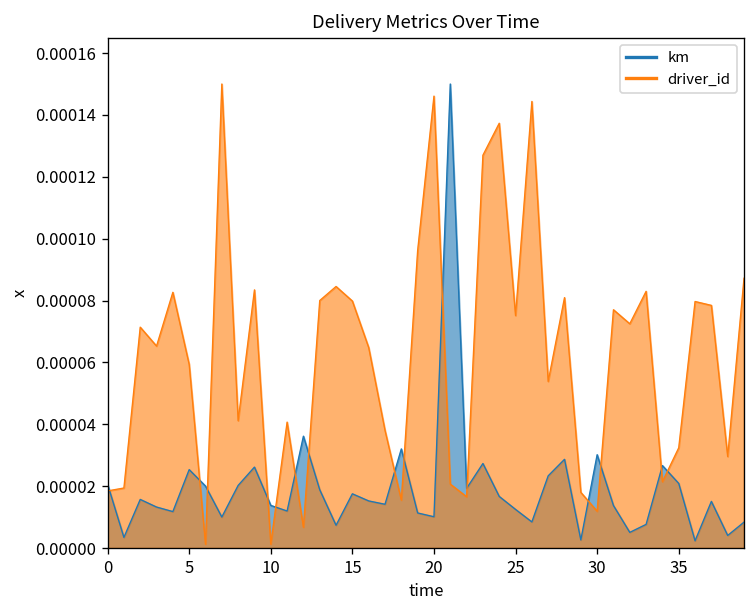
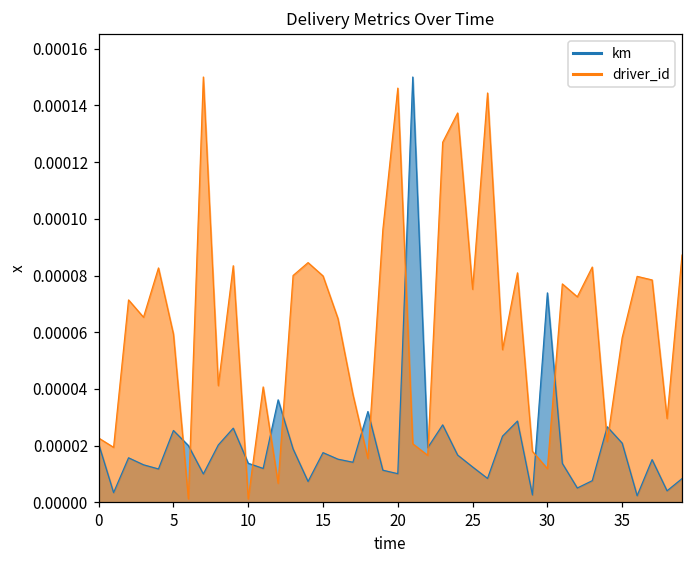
driver_id, 0: 0.000018 -> 0.000023
km, 30: 0.000030 -> 0.000074
driver_id, 35: 0.000032 -> 0.000058
